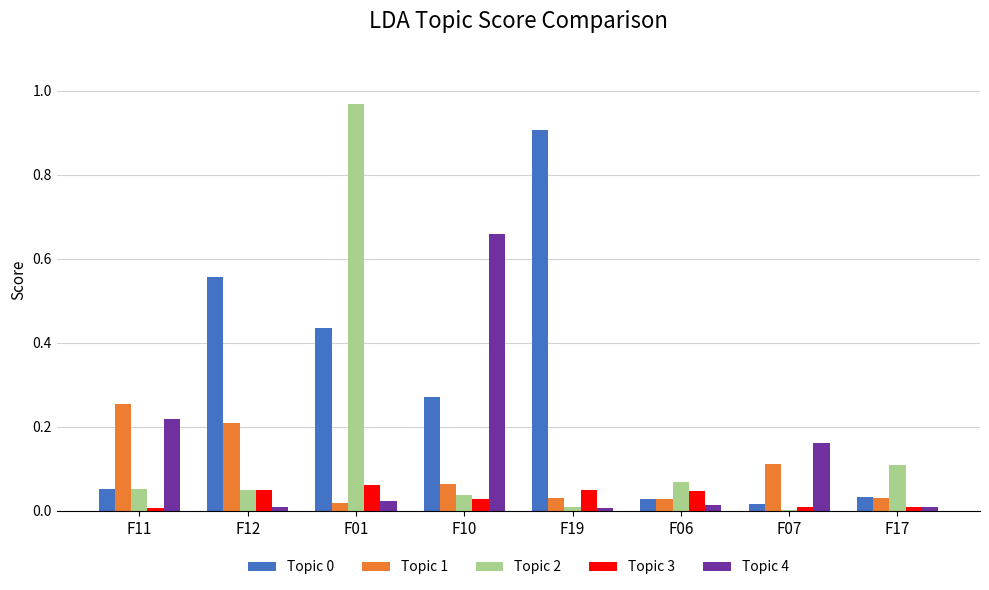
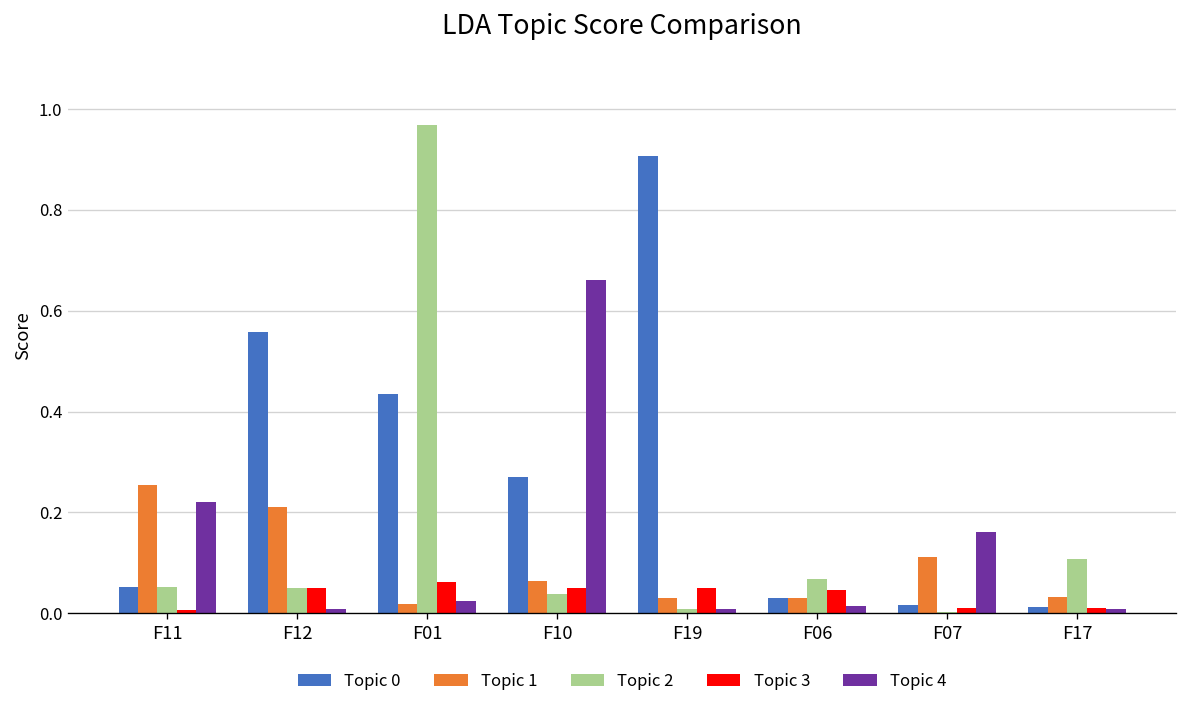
Topic 3, F10: 0.03 -> 0.05
Topic 0, F17: 0.03 -> 0.01
